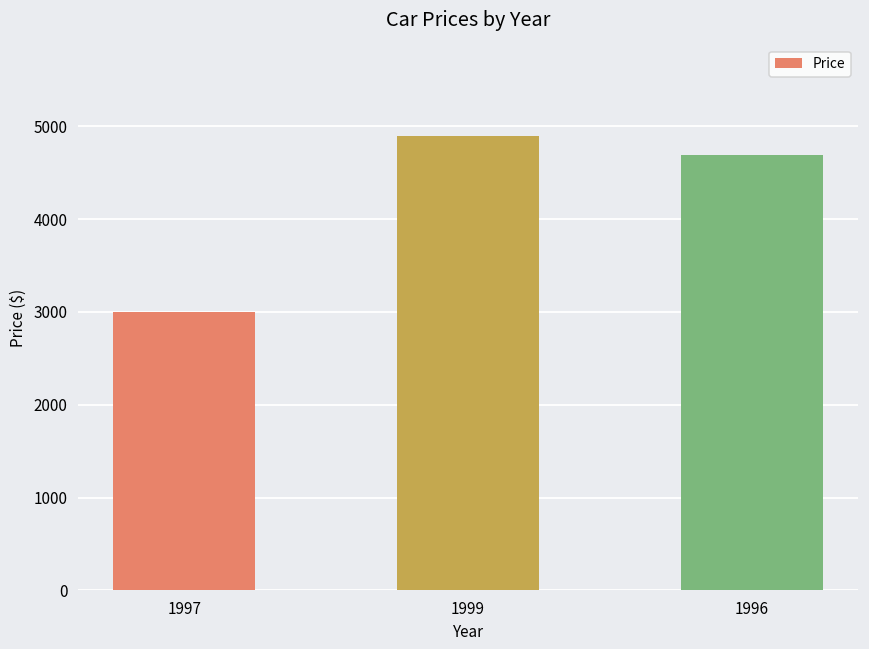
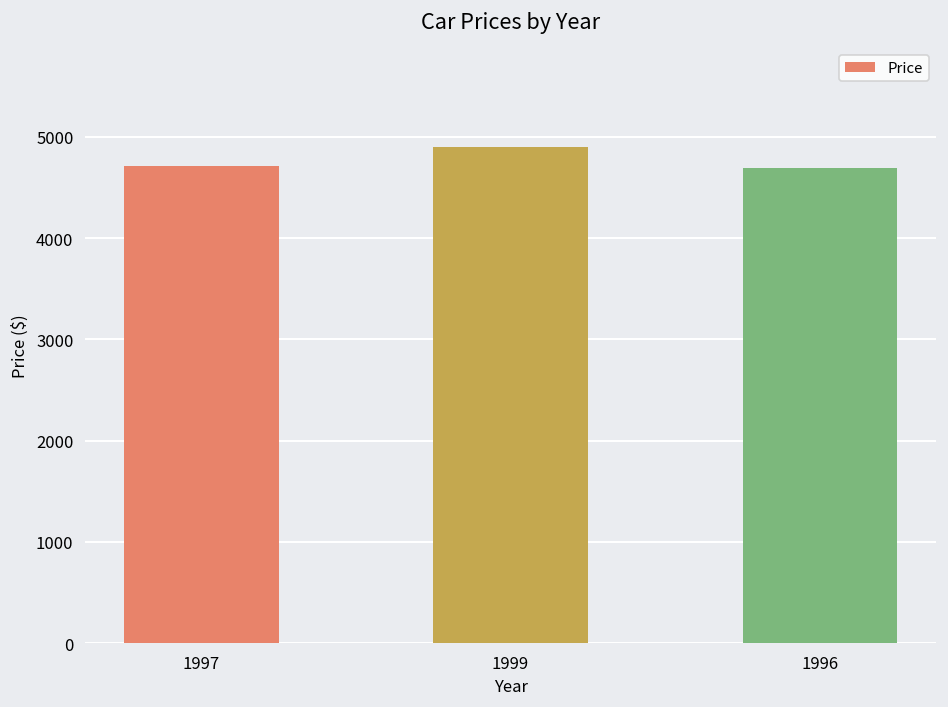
1997: 3000 -> 4700
